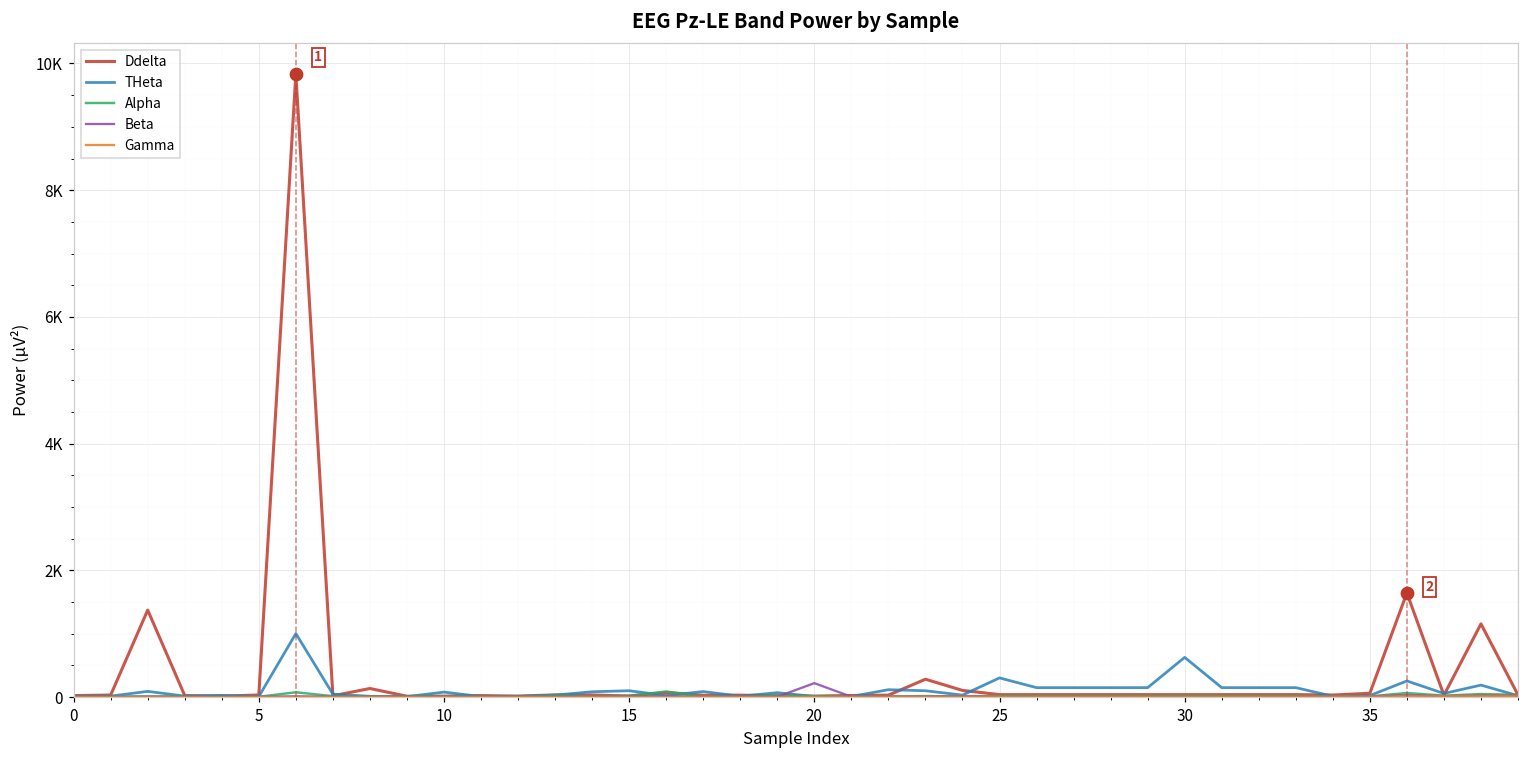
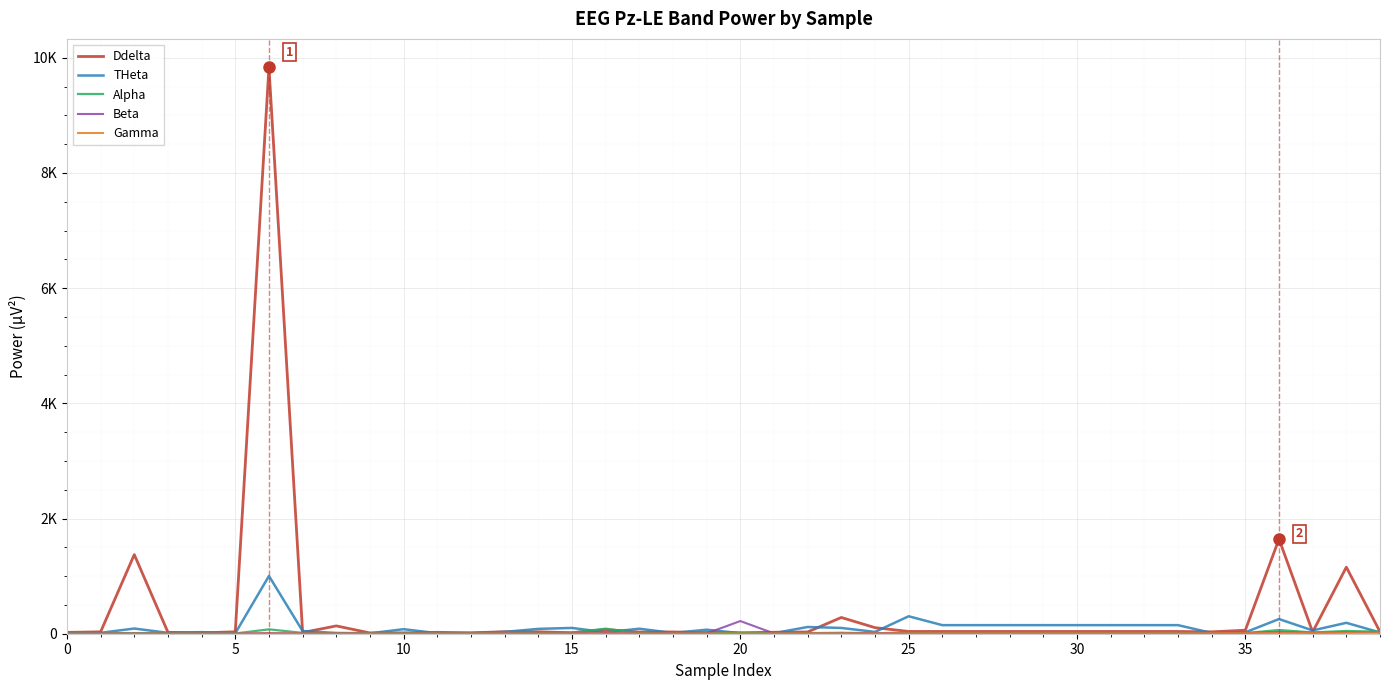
THeta, 30: 600 -> 100
